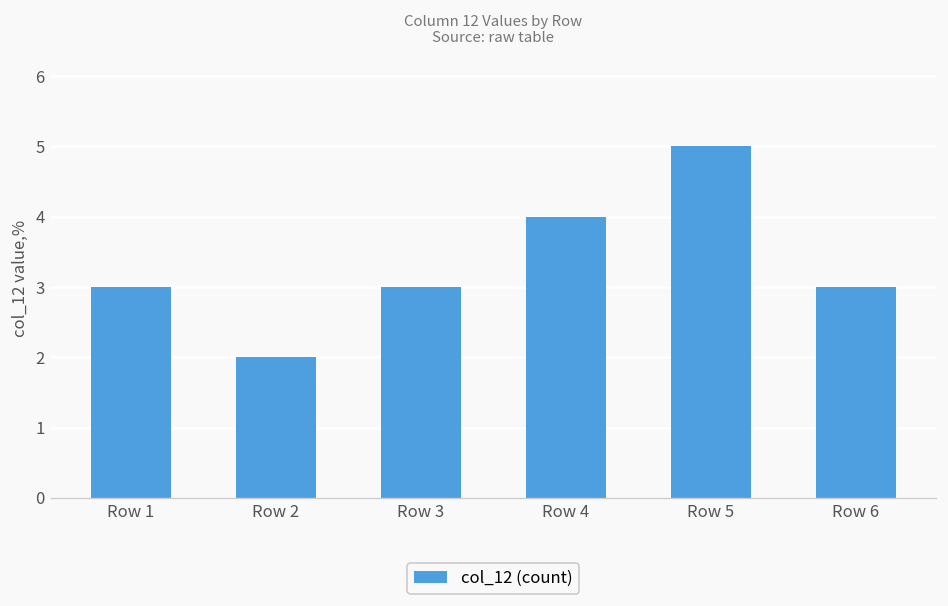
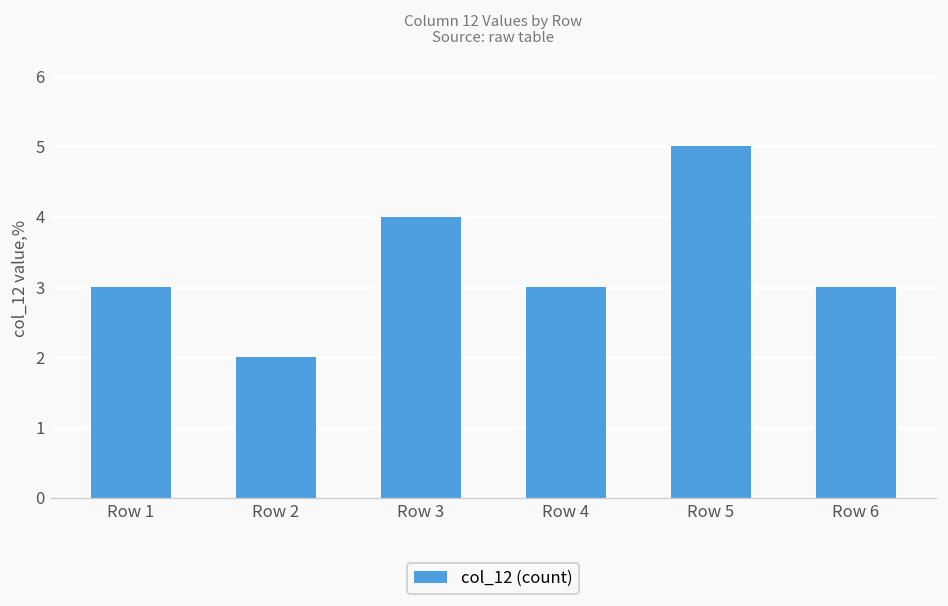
Row 3: 3 -> 4
Row 4: 4 -> 3
